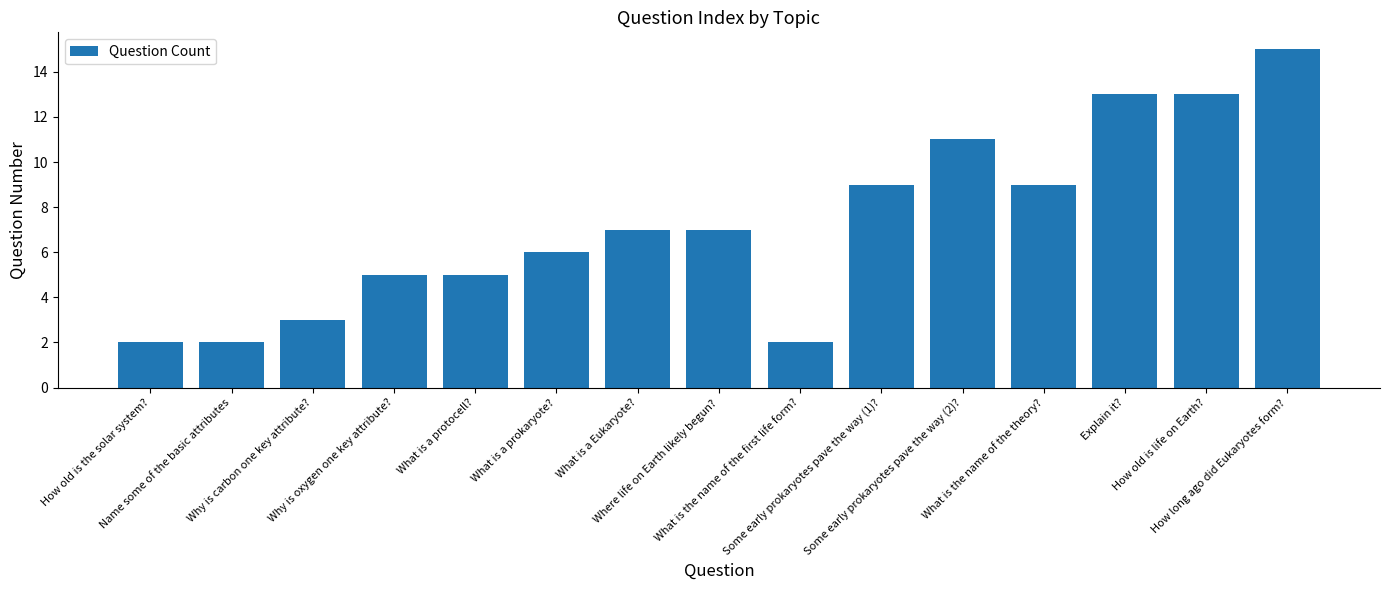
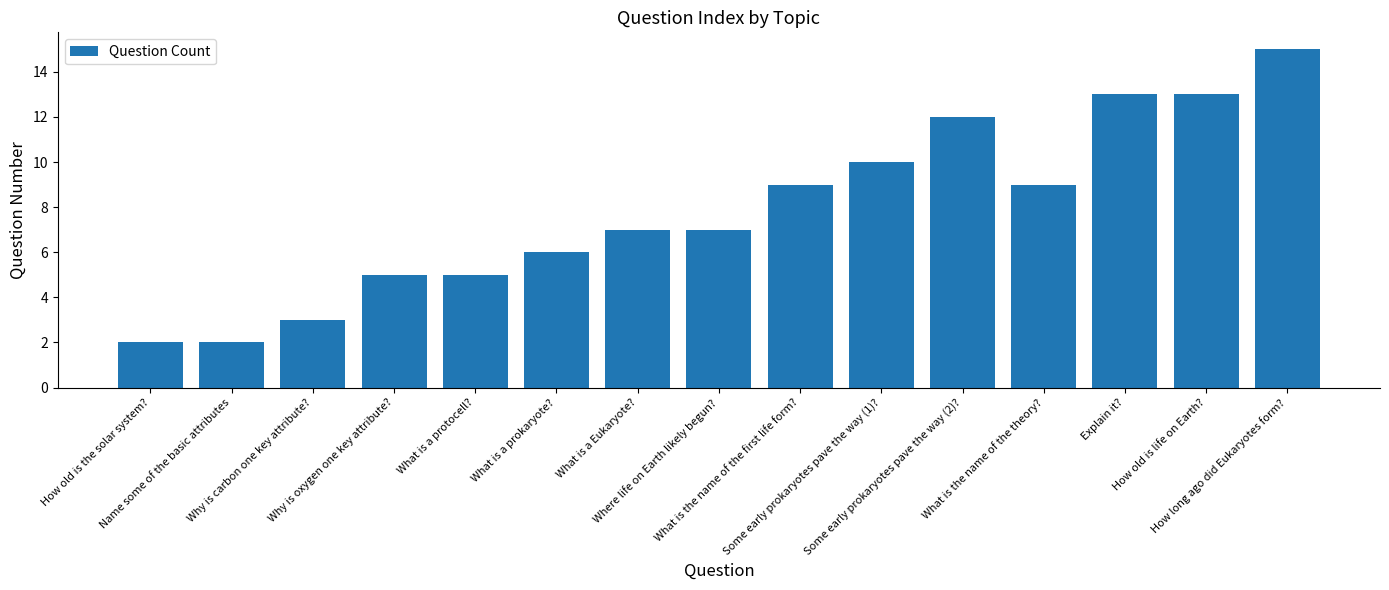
What is the name of the first life form?: 2 -> 9
Some early prokaryotes pave the way (1)?: 9 -> 10
Some early prokaryotes pave the way (2)?: 11 -> 12
